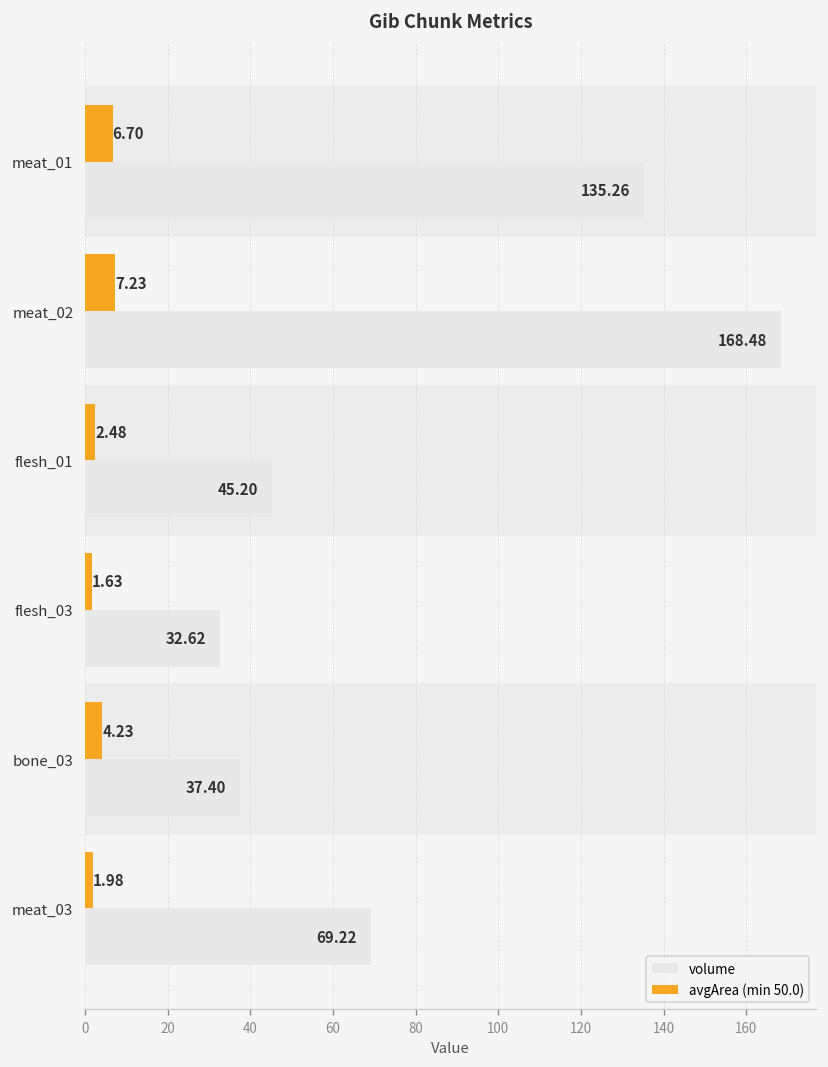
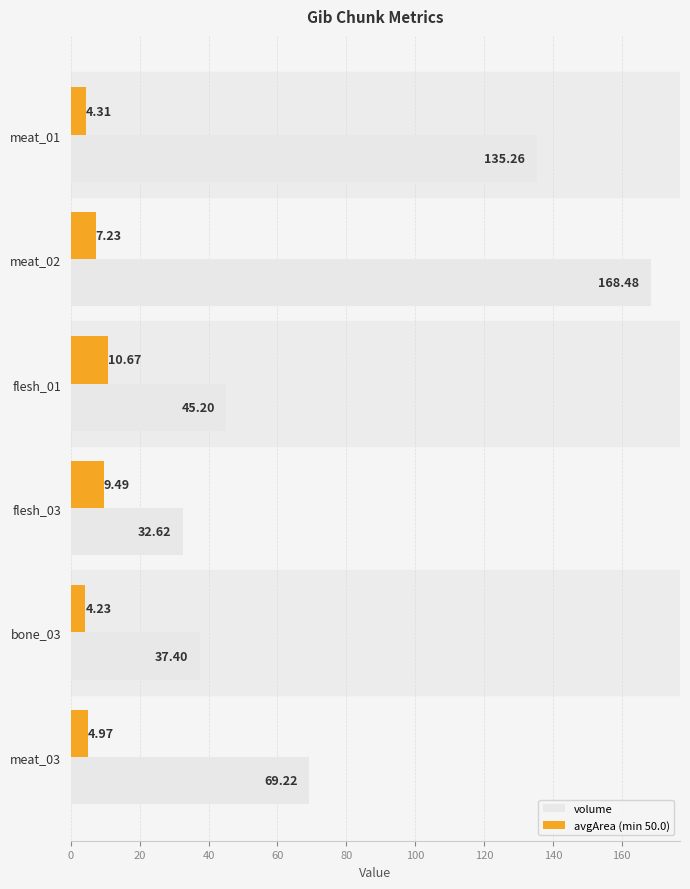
avgArea (min 50.0), meat_01: 6.70 -> 4.31
avgArea (min 50.0), flesh_01: 2.48 -> 10.67
avgArea (min 50.0), flesh_03: 1.63 -> 9.49
avgArea (min 50.0), meat_03: 1.98 -> 4.97
